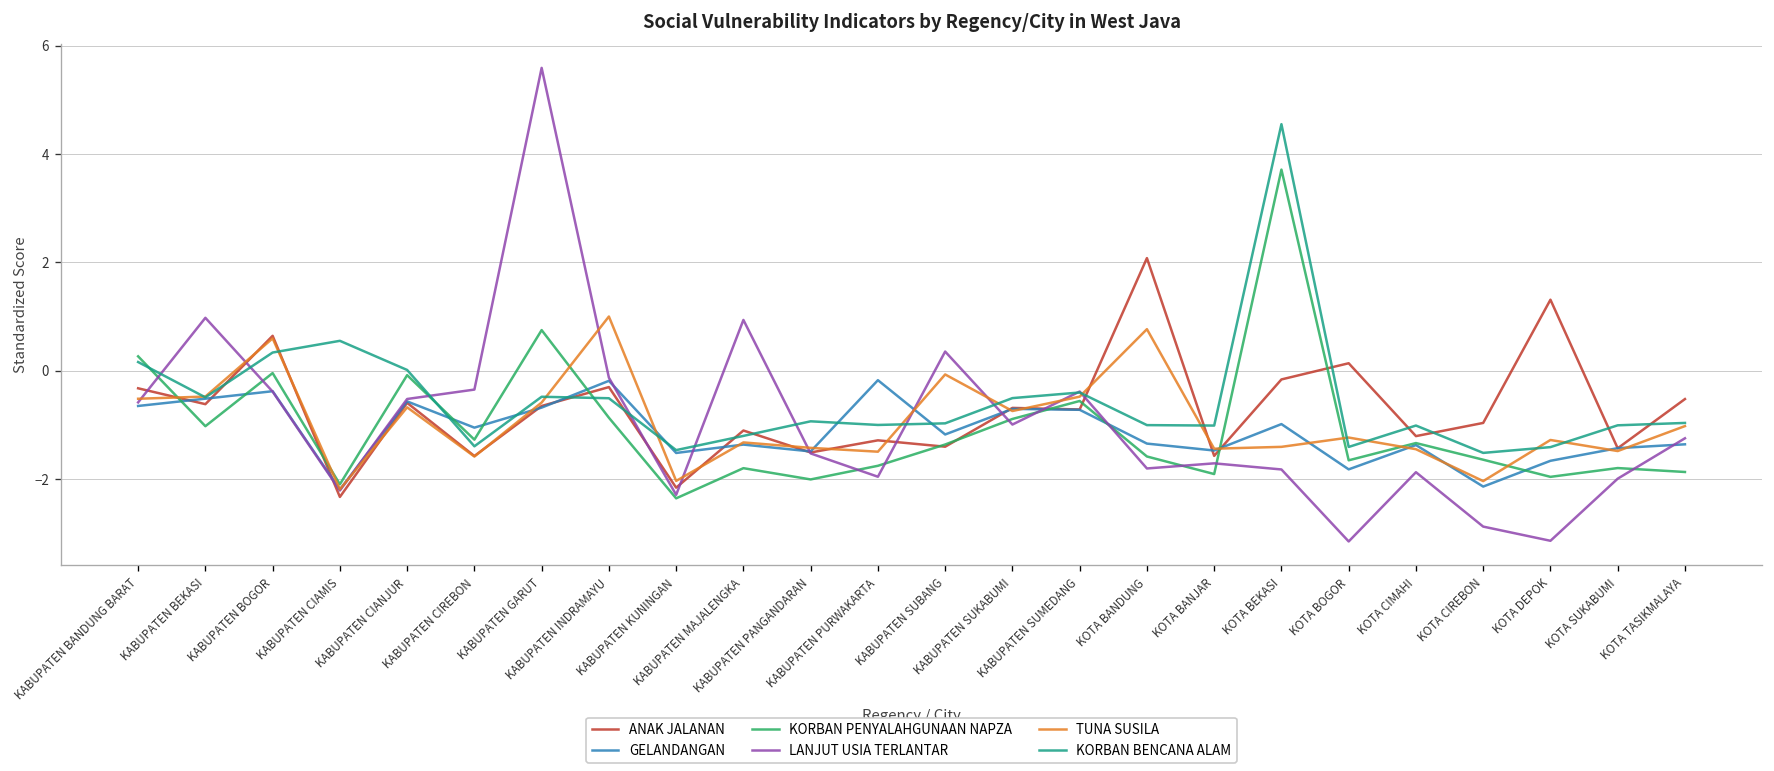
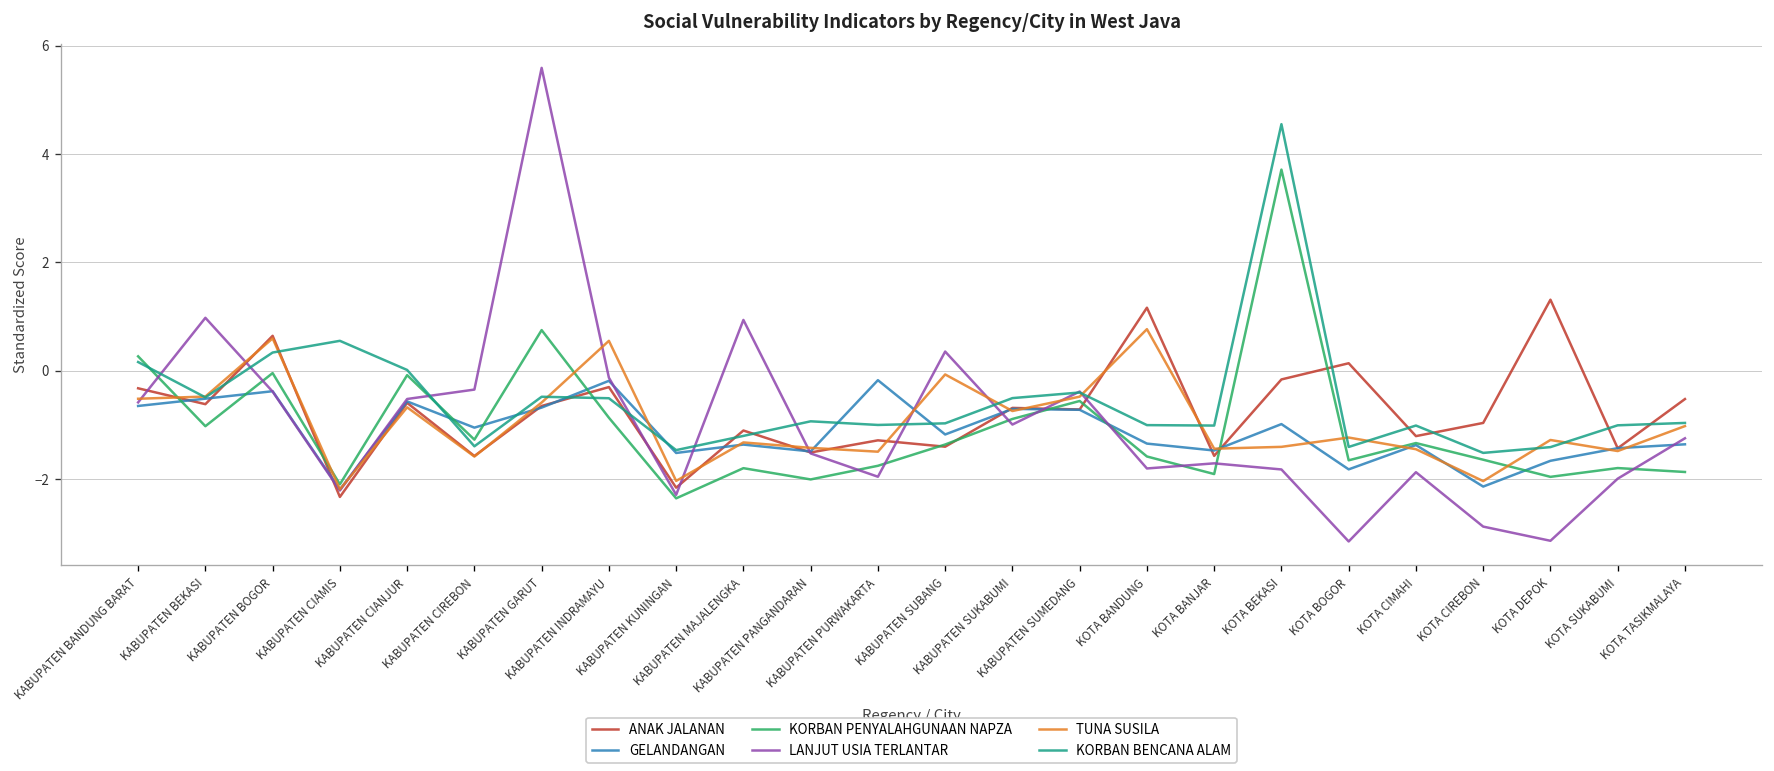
TUNA SUSILA, KABUPATEN INDRAMAYU: 1.0 -> 0.6
ANAK JALANAN, KOTA BANDUNG: 2.1 -> 1.2
